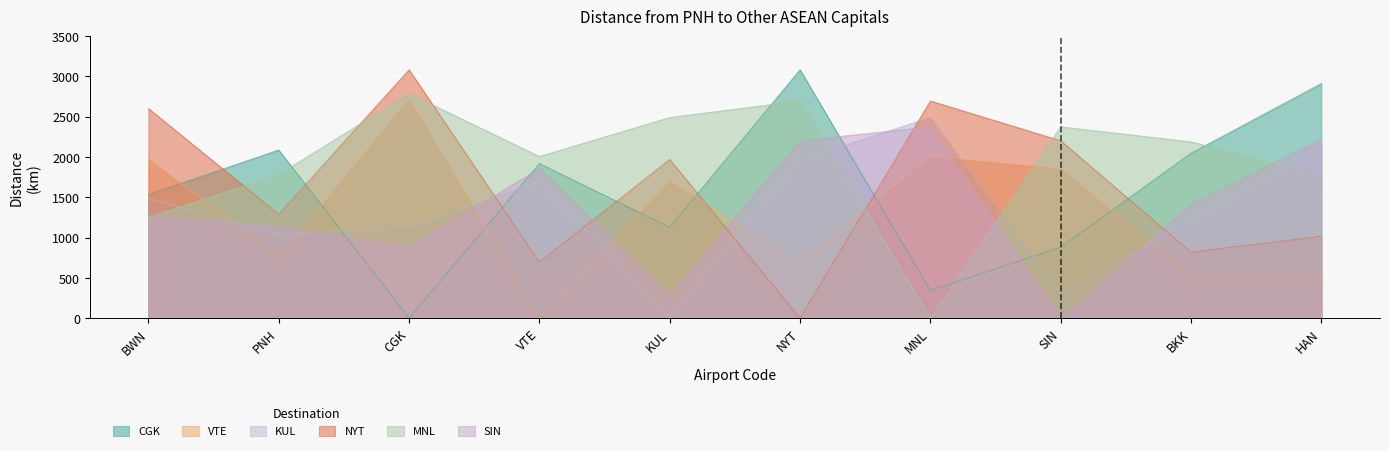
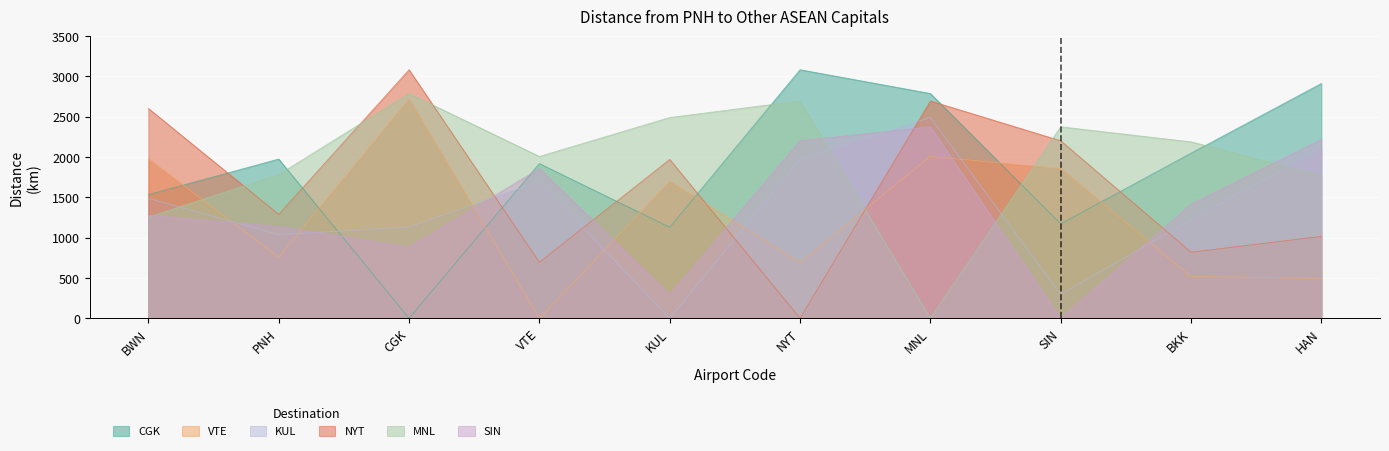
CGK, PNH: 2100 -> 2000
CGK, MNL: 300 -> 2800
CGK, SIN: 900 -> 1200
